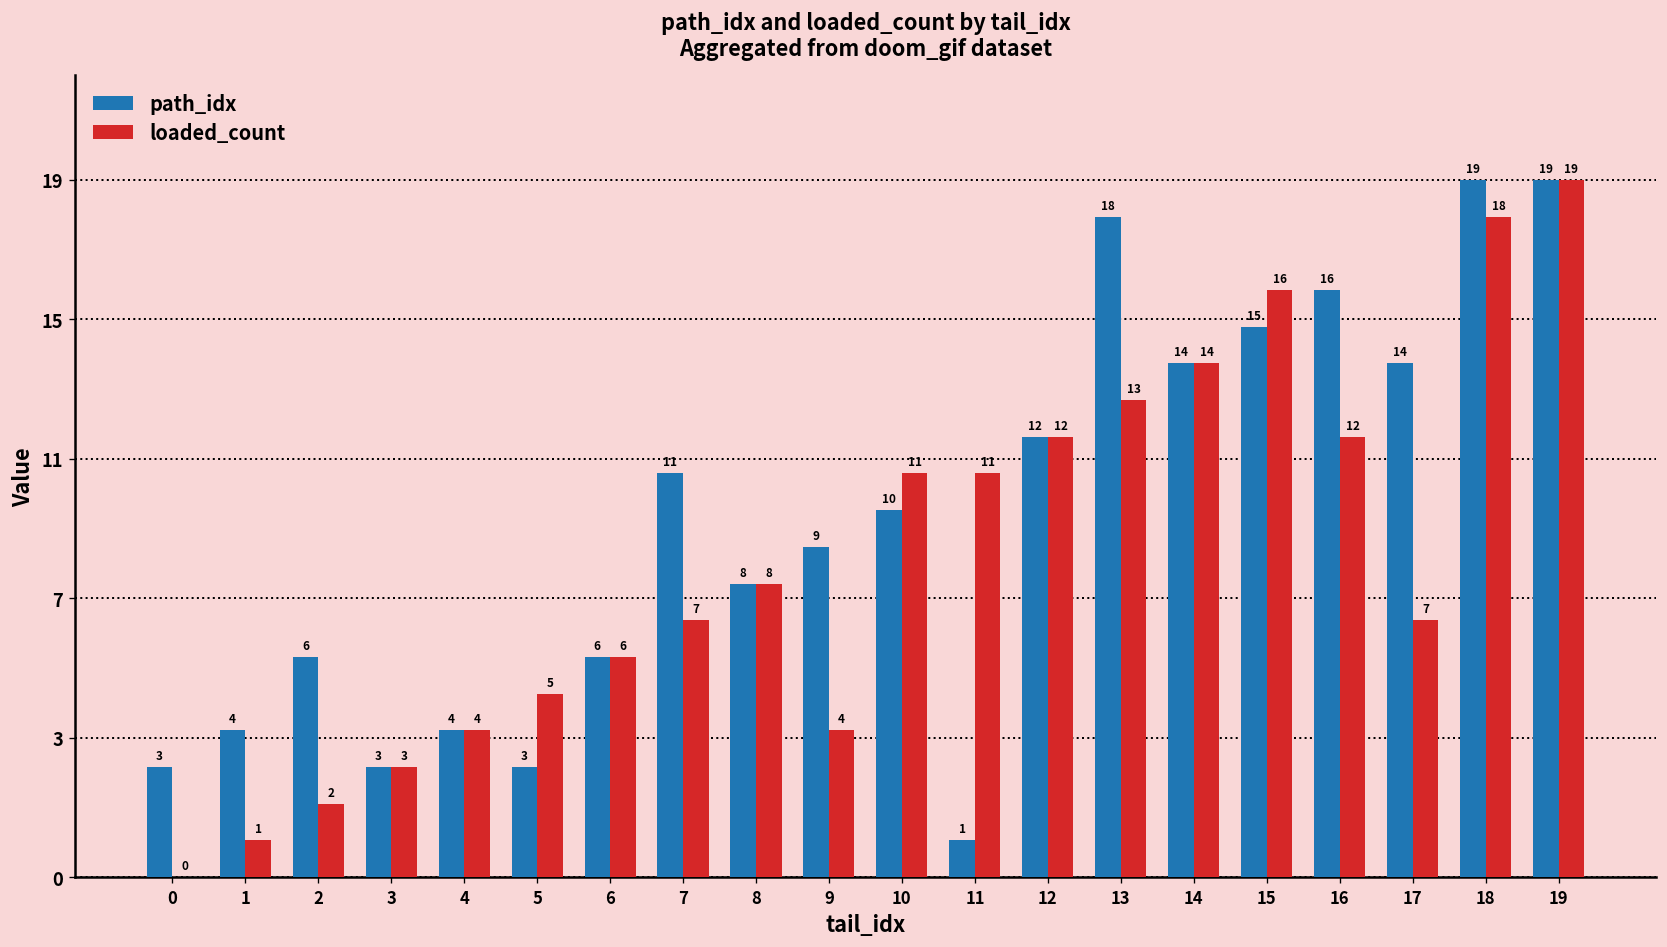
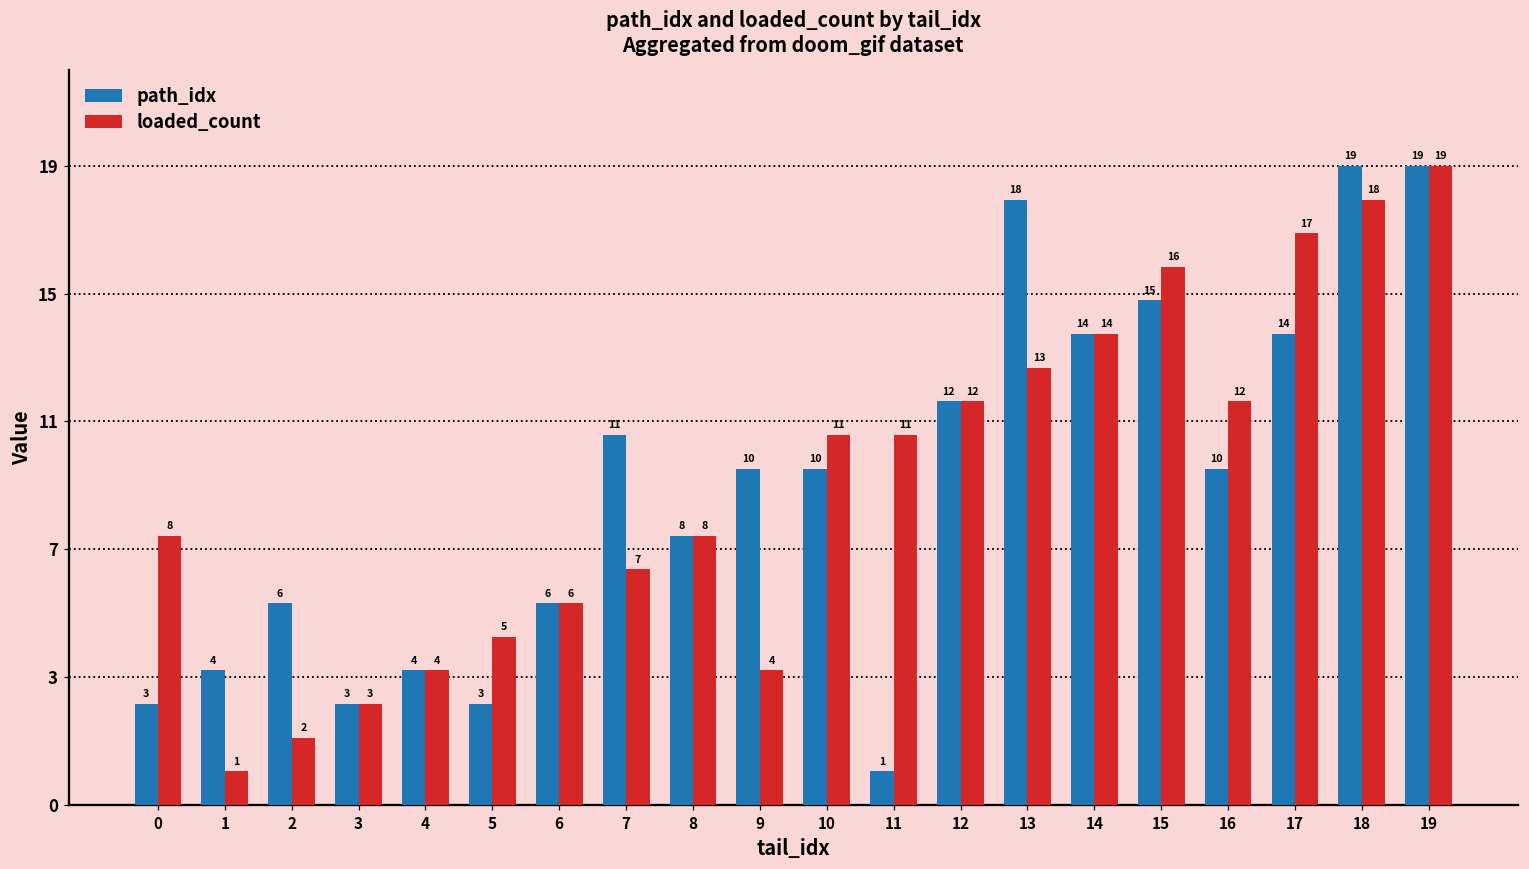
loaded_count, 0: 0 -> 8
path_idx, 9: 9 -> 10
path_idx, 16: 16 -> 10
loaded_count, 17: 7 -> 17
